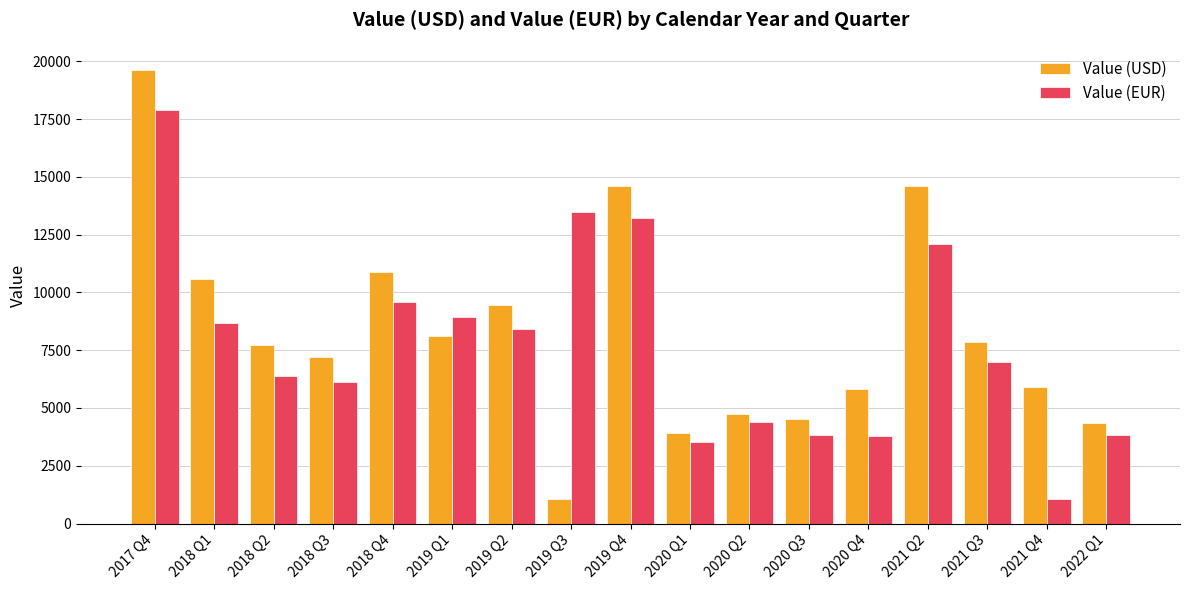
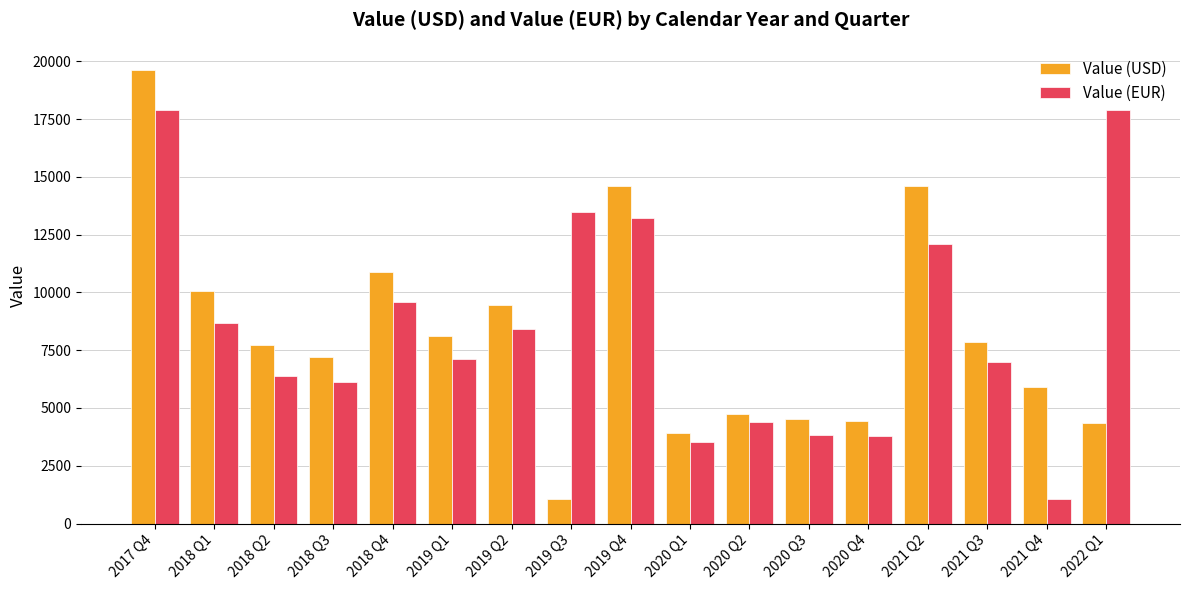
Value (USD), 2018 Q1: 10600 -> 10100
Value (EUR), 2019 Q1: 8900 -> 7100
Value (USD), 2020 Q4: 5800 -> 4400
Value (EUR), 2022 Q1: 3800 -> 17900
